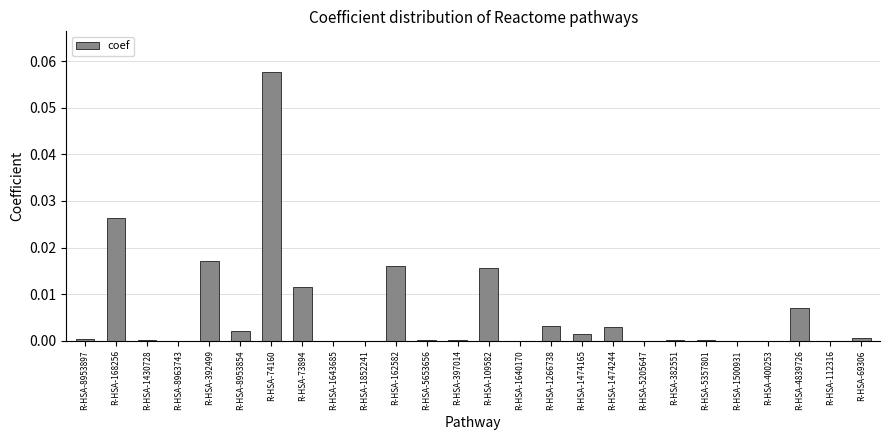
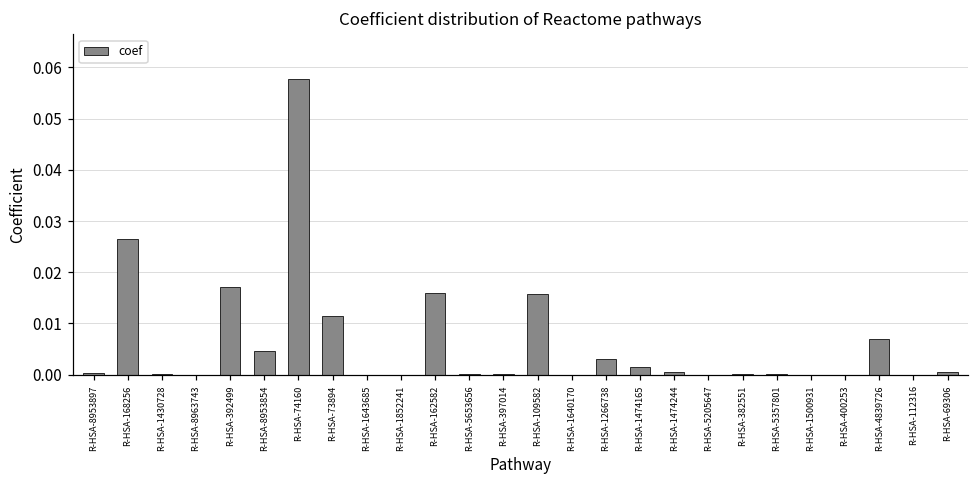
R-HSA-8953854: 0.002 -> 0.005
R-HSA-1474244: 0.003 -> 0.001
